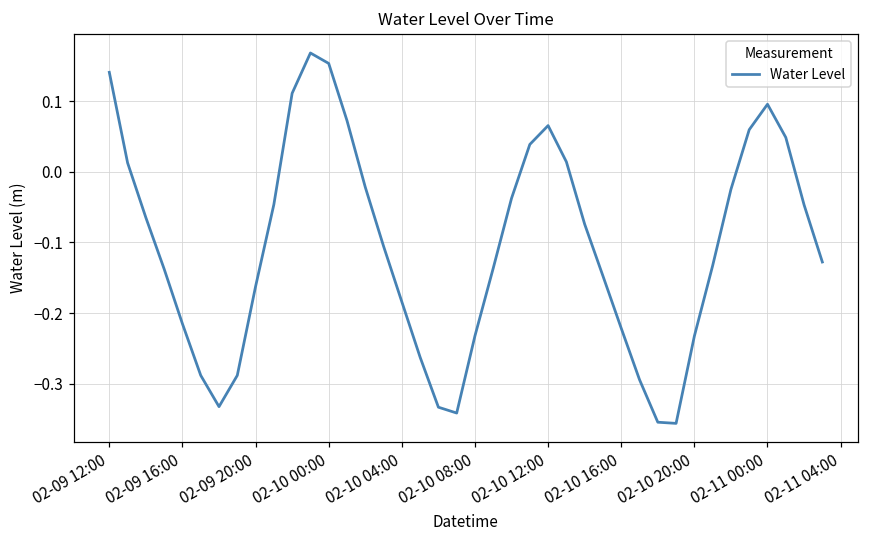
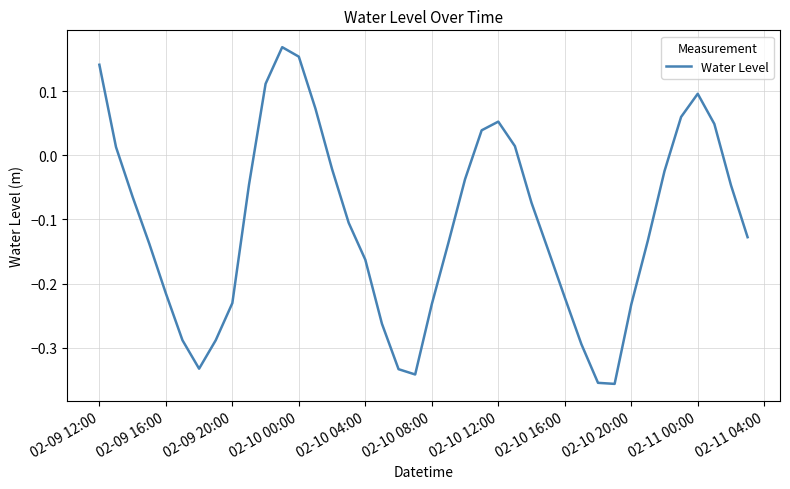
02-09 20:00: -0.16 -> -0.23
02-10 04:00: -0.18 -> -0.16
02-10 12:00: 0.07 -> 0.05
